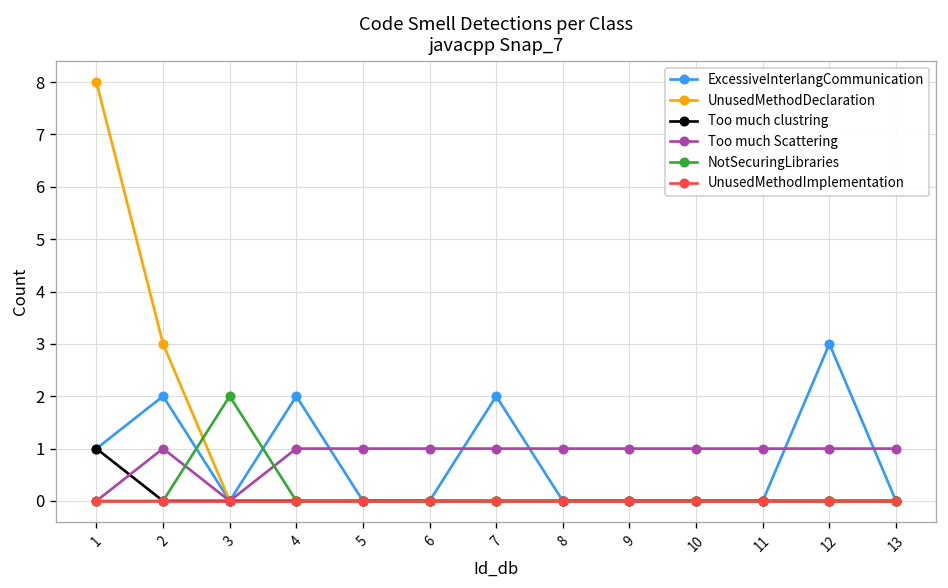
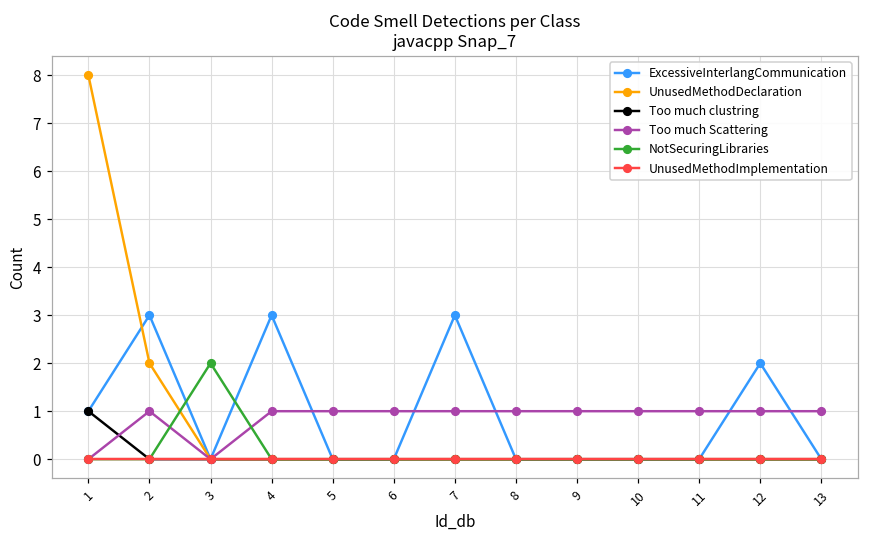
ExcessiveInterlangCommunication, 2: 2 -> 3
UnusedMethodDeclaration, 2: 3 -> 2
ExcessiveInterlangCommunication, 4: 2 -> 3
ExcessiveInterlangCommunication, 7: 2 -> 3
ExcessiveInterlangCommunication, 12: 3 -> 2
